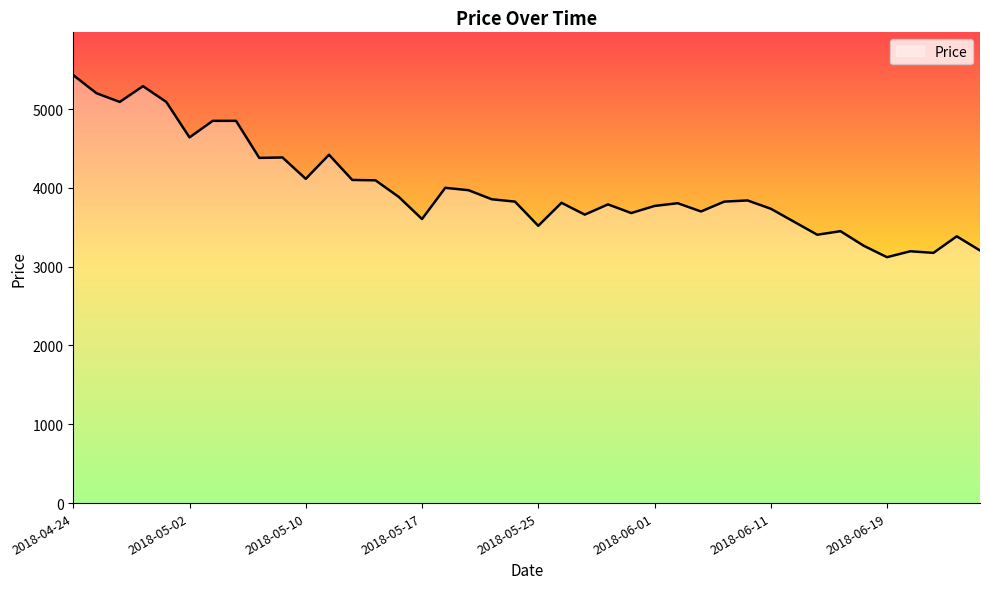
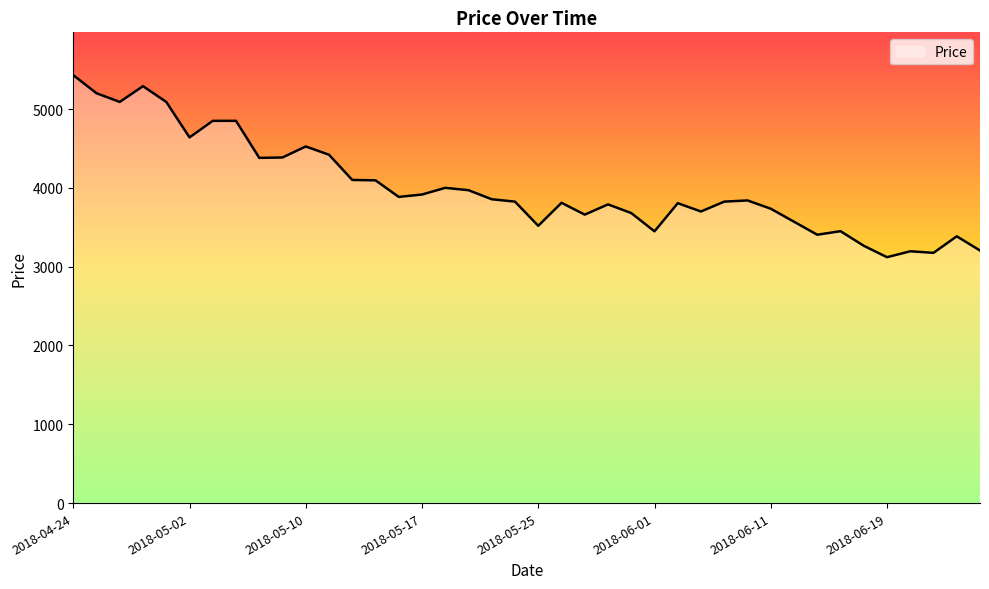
2018-05-10: 4100 -> 4500
2018-05-17: 3600 -> 3900
2018-06-01: 3800 -> 3400
